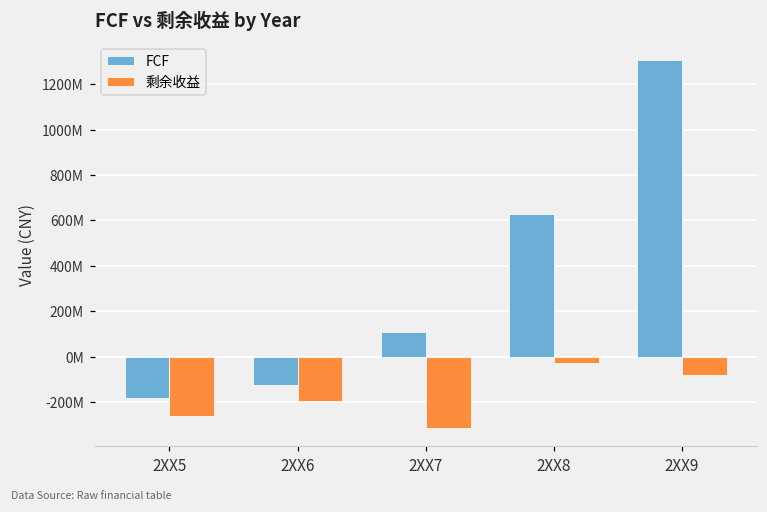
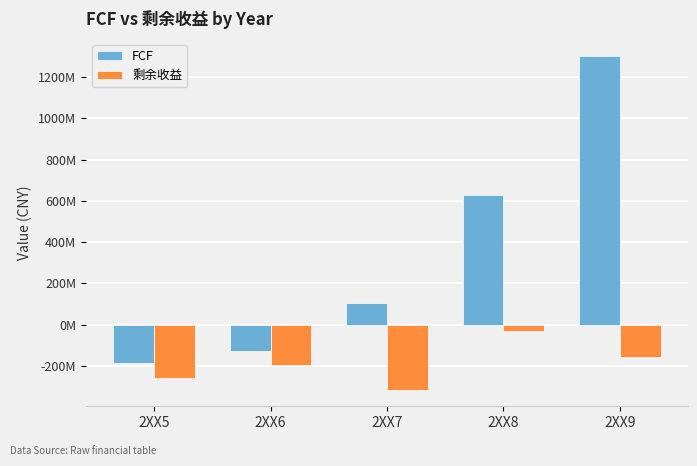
剩余收益, 2XX9: -80000000 -> -150000000
